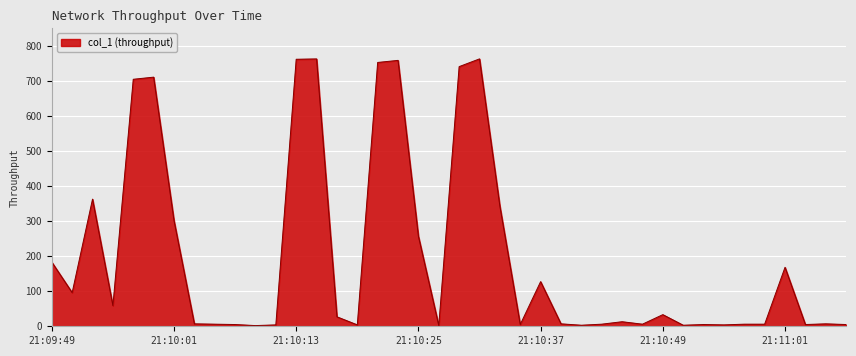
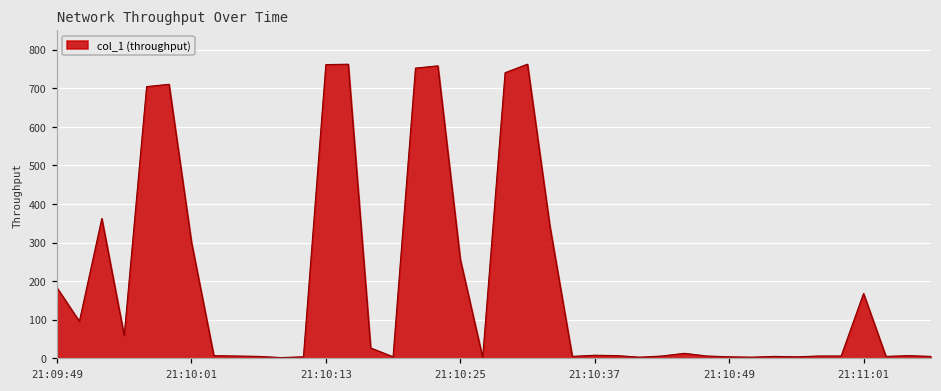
21:10:37: 130 -> 10
21:10:49: 30 -> 0
